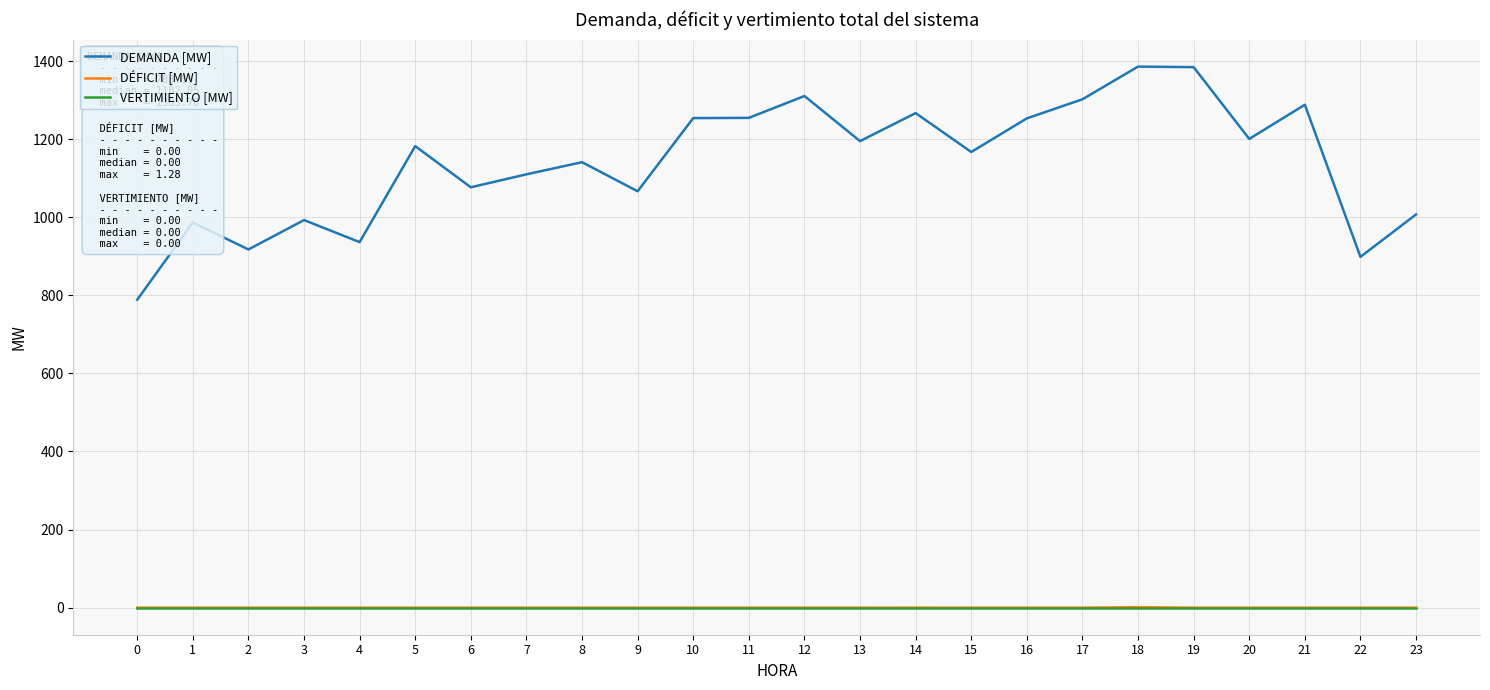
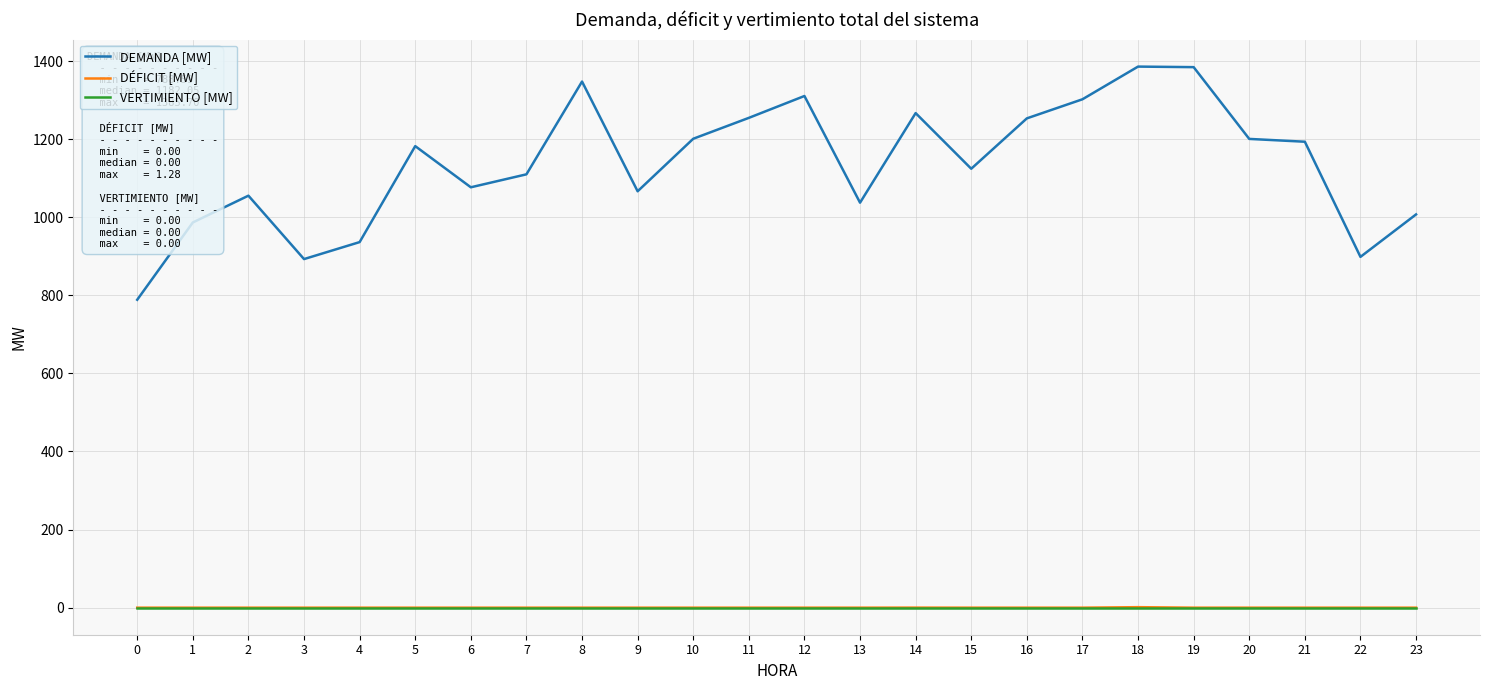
DEMANDA [MW], 2: 920 -> 1060
DEMANDA [MW], 3: 990 -> 890
DEMANDA [MW], 8: 1140 -> 1350
DEMANDA [MW], 10: 1250 -> 1200
DEMANDA [MW], 13: 1190 -> 1040
DEMANDA [MW], 15: 1170 -> 1120
DEMANDA [MW], 21: 1290 -> 1190
